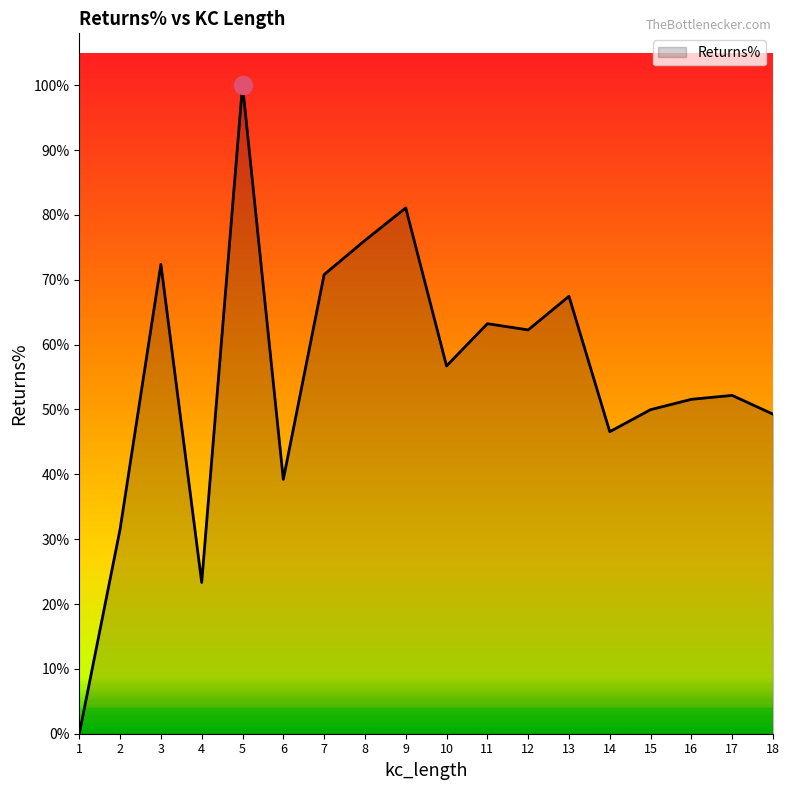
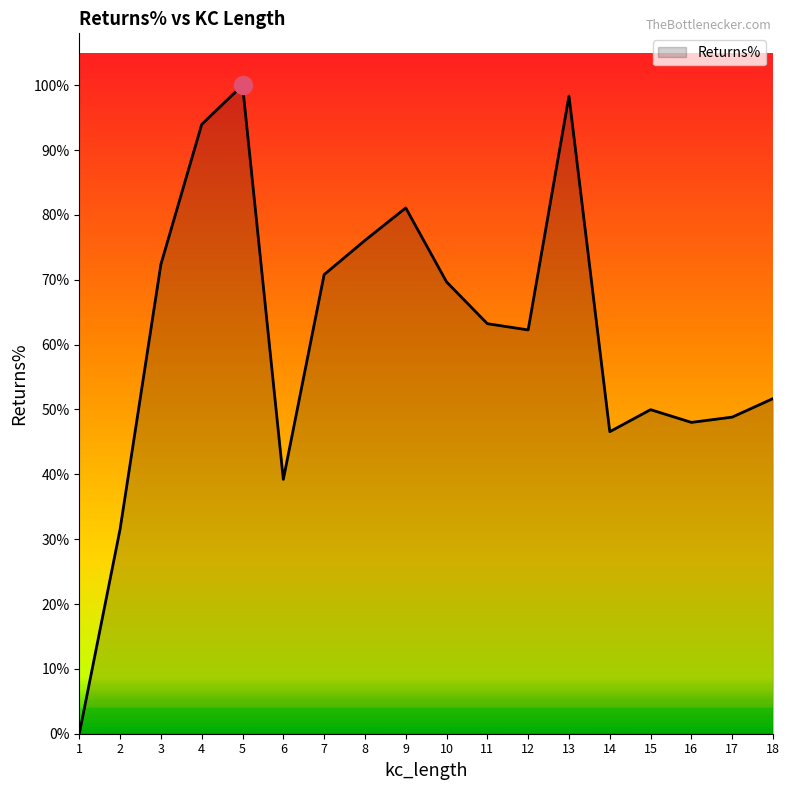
Returns%, 4: 23% -> 94%
Returns%, 10: 57% -> 70%
Returns%, 13: 67% -> 98%
Returns%, 16: 52% -> 48%
Returns%, 17: 52% -> 49%
Returns%, 18: 49% -> 52%
